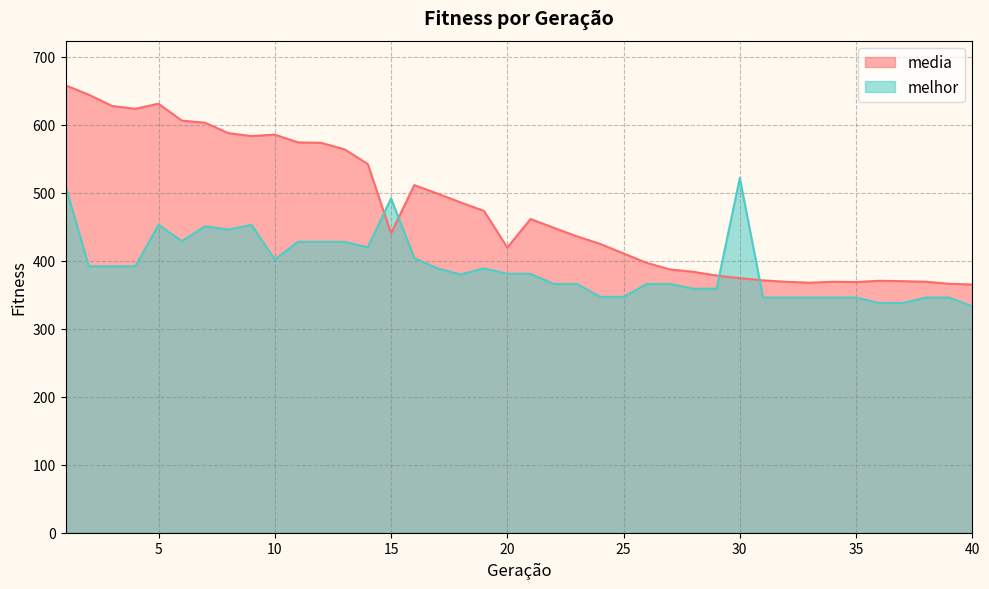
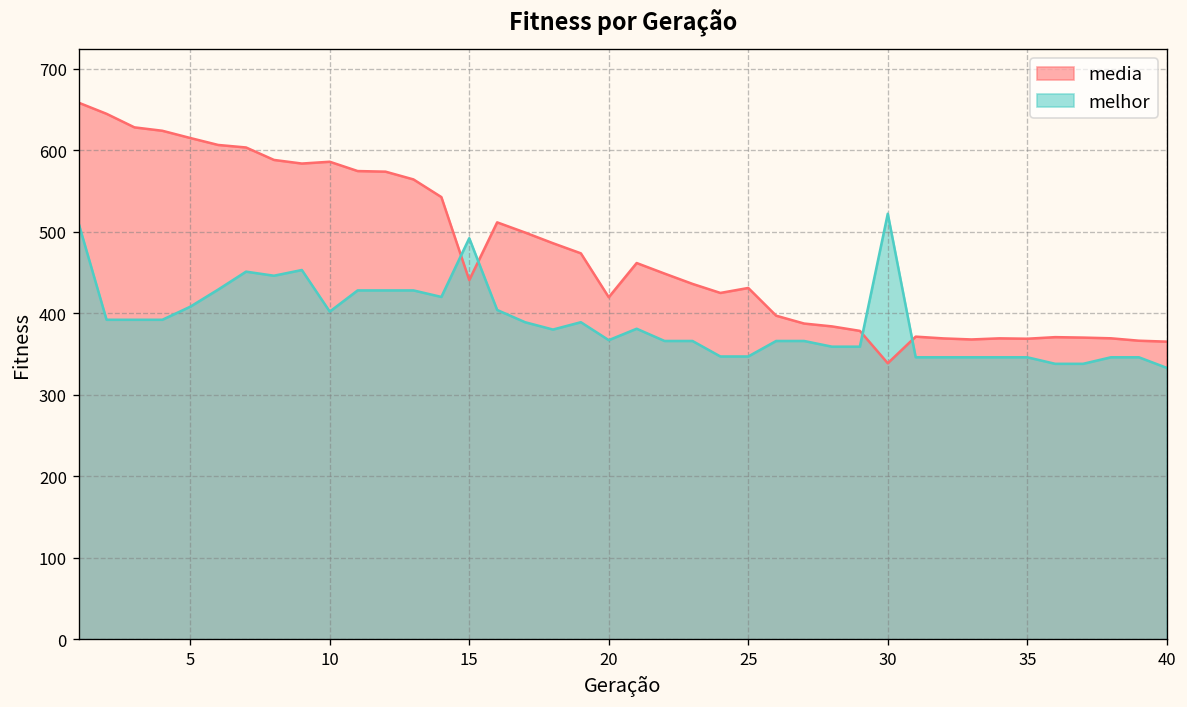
media, 5: 630 -> 610
melhor, 5: 450 -> 410
melhor, 20: 380 -> 370
media, 25: 410 -> 430
media, 30: 370 -> 340
